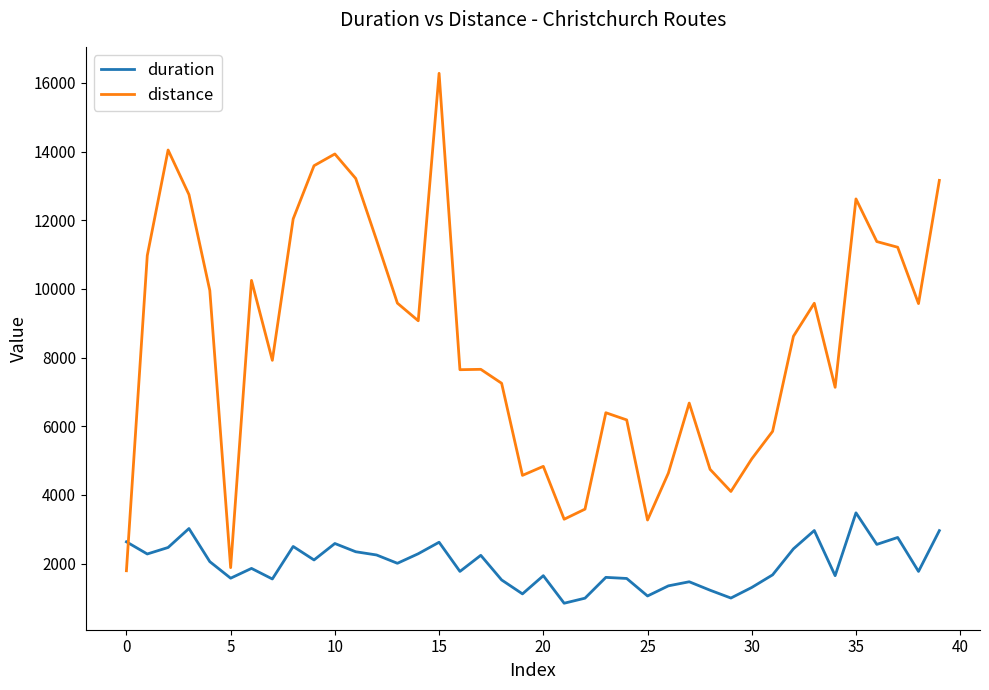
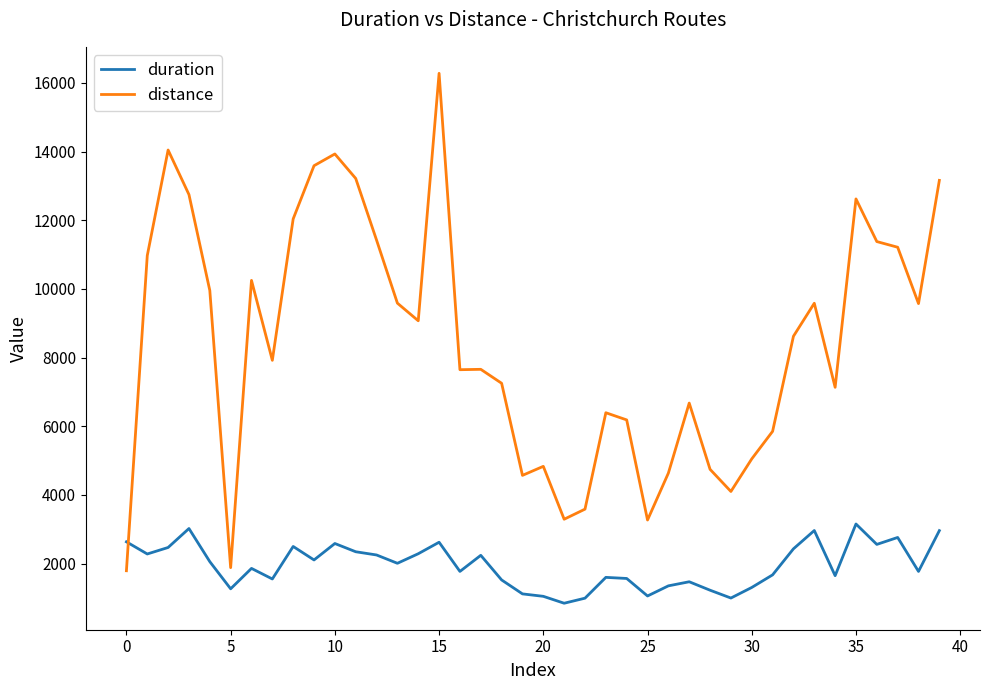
duration, 5: 1600 -> 1300
duration, 20: 1700 -> 1000
duration, 35: 3500 -> 3200
